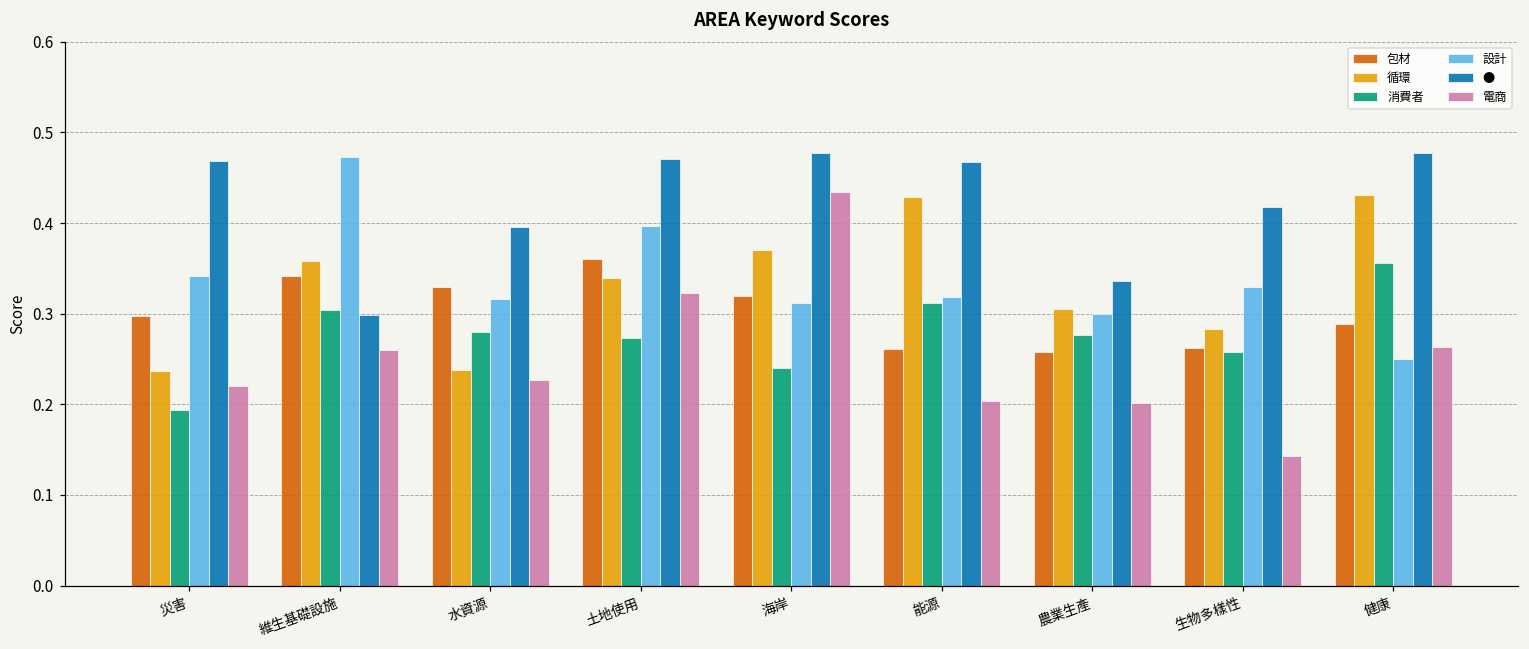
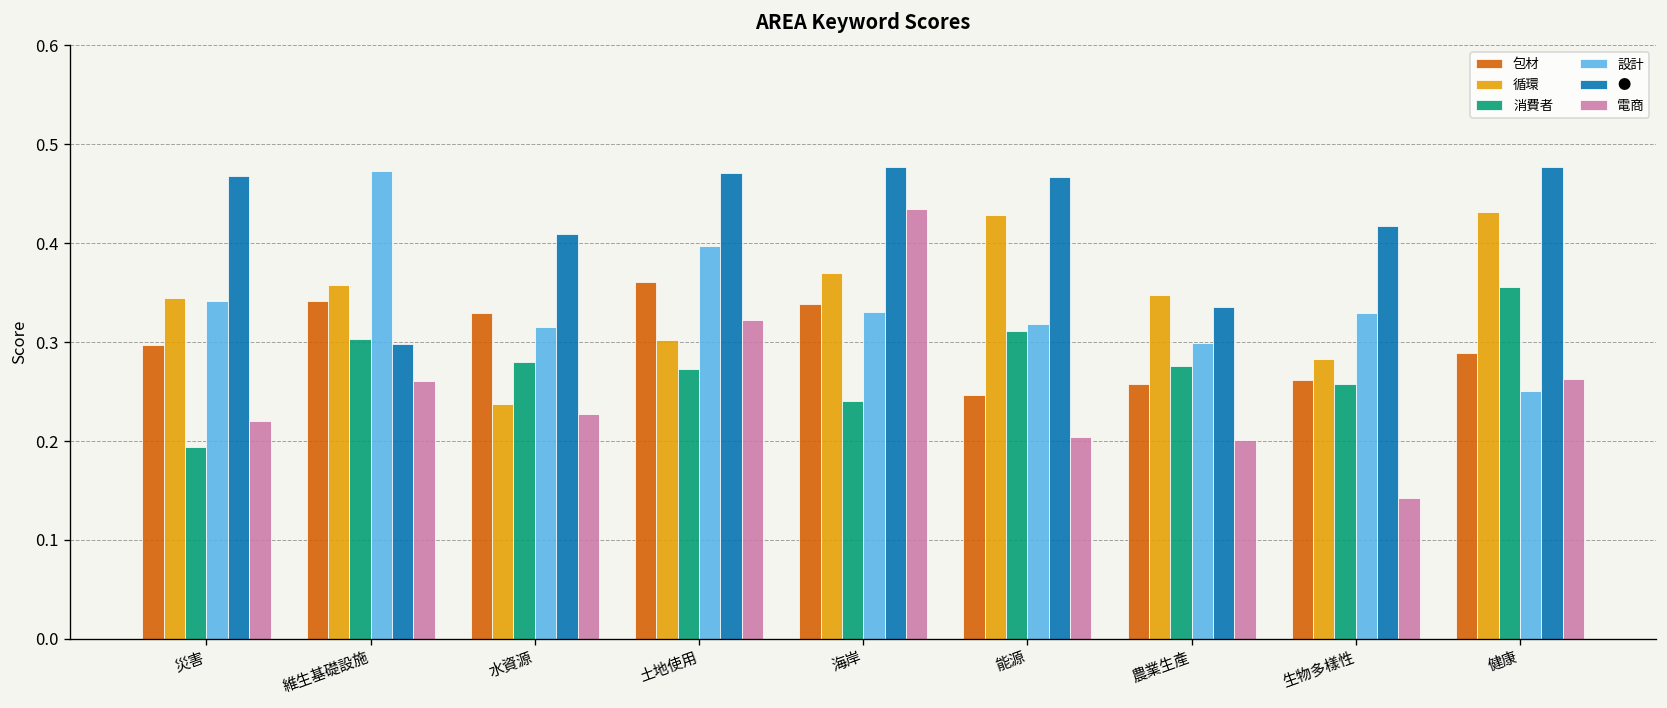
循環, 災害: 0.24 -> 0.34
●, 水資源: 0.40 -> 0.41
循環, 土地使用: 0.34 -> 0.30
包材, 海岸: 0.32 -> 0.34
設計, 海岸: 0.31 -> 0.33
包材, 能源: 0.26 -> 0.25
循環, 農業生產: 0.31 -> 0.35
